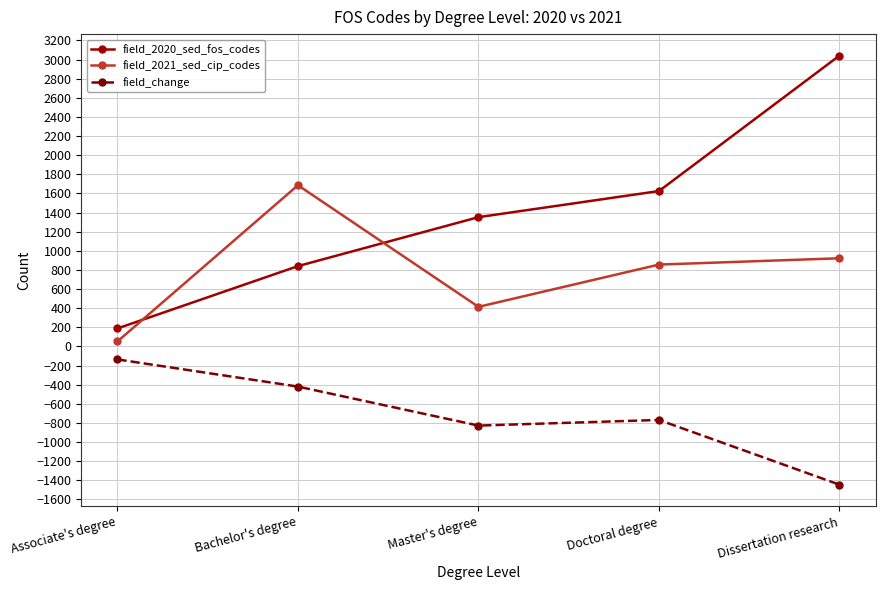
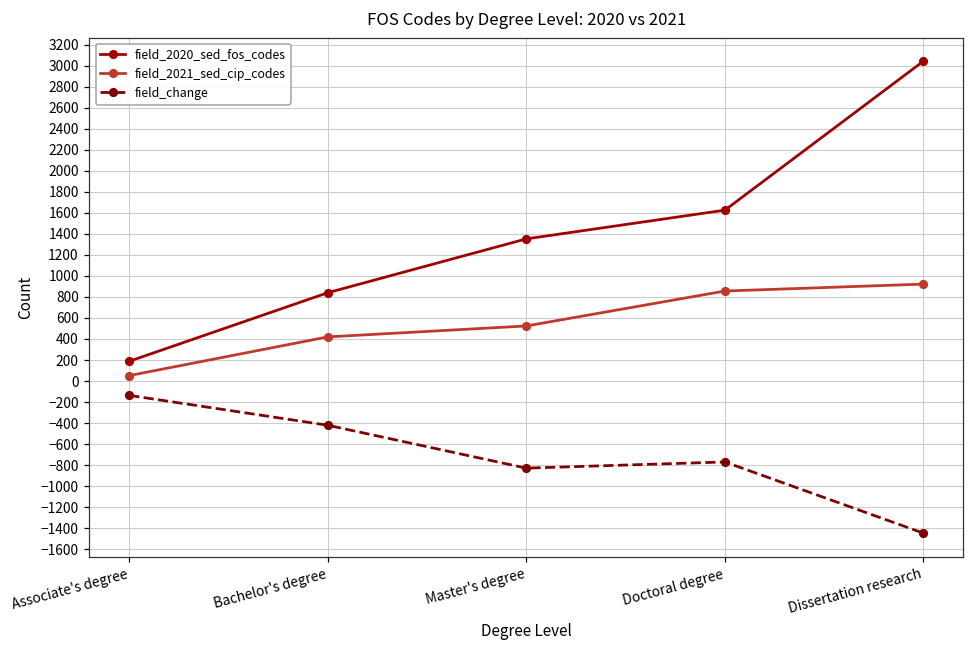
field_2021_sed_cip_codes, Bachelor's degree: 1700 -> 400
field_2021_sed_cip_codes, Master's degree: 400 -> 500
